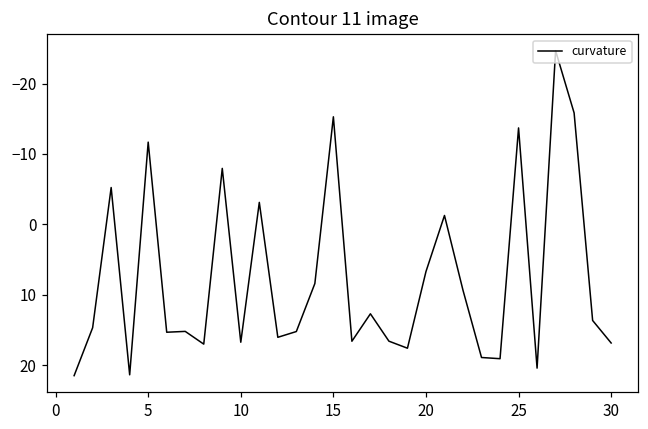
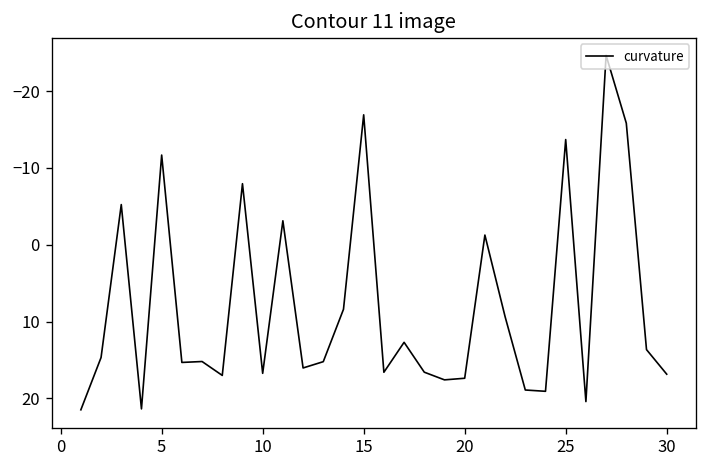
15: -15 -> -17
20: 7 -> 17
